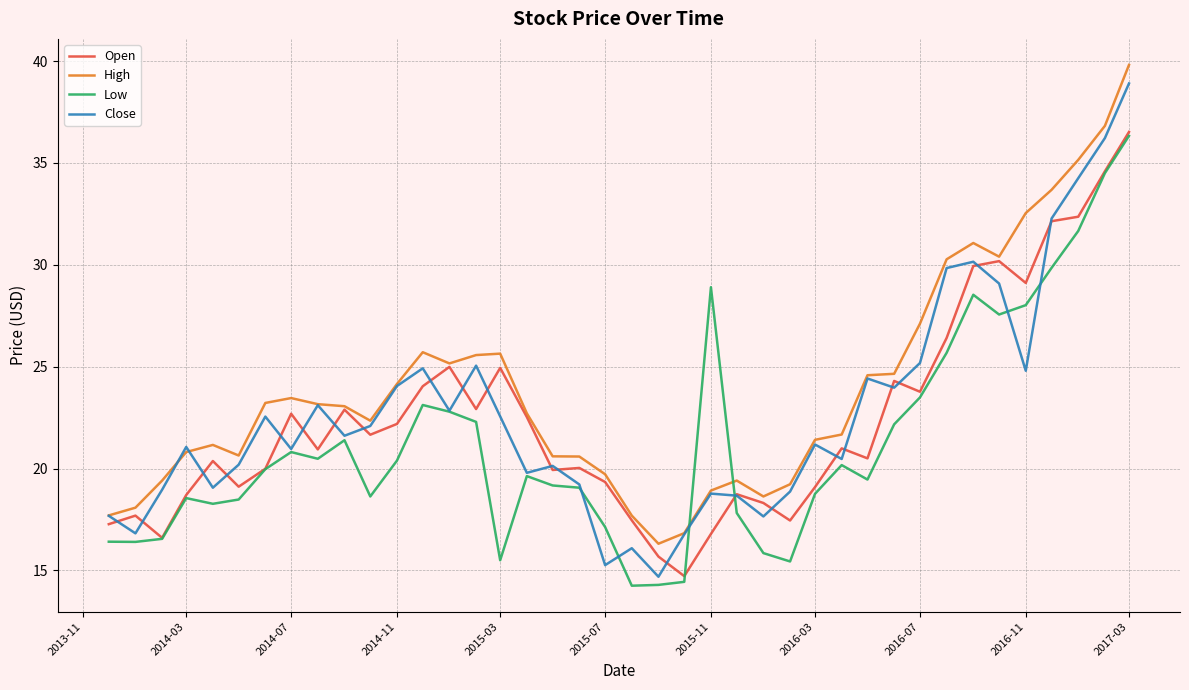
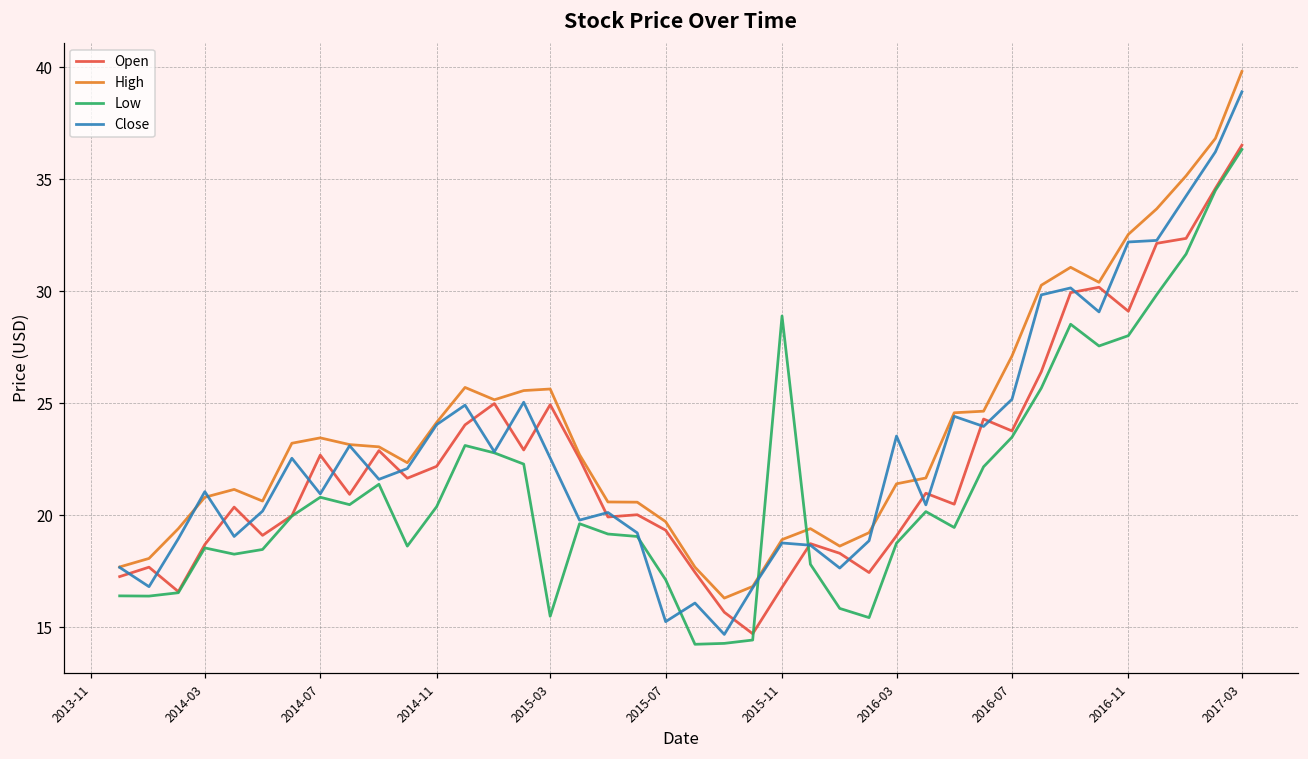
Close, 2016-03: 21.2 -> 23.5
Close, 2016-11: 24.8 -> 32.2
